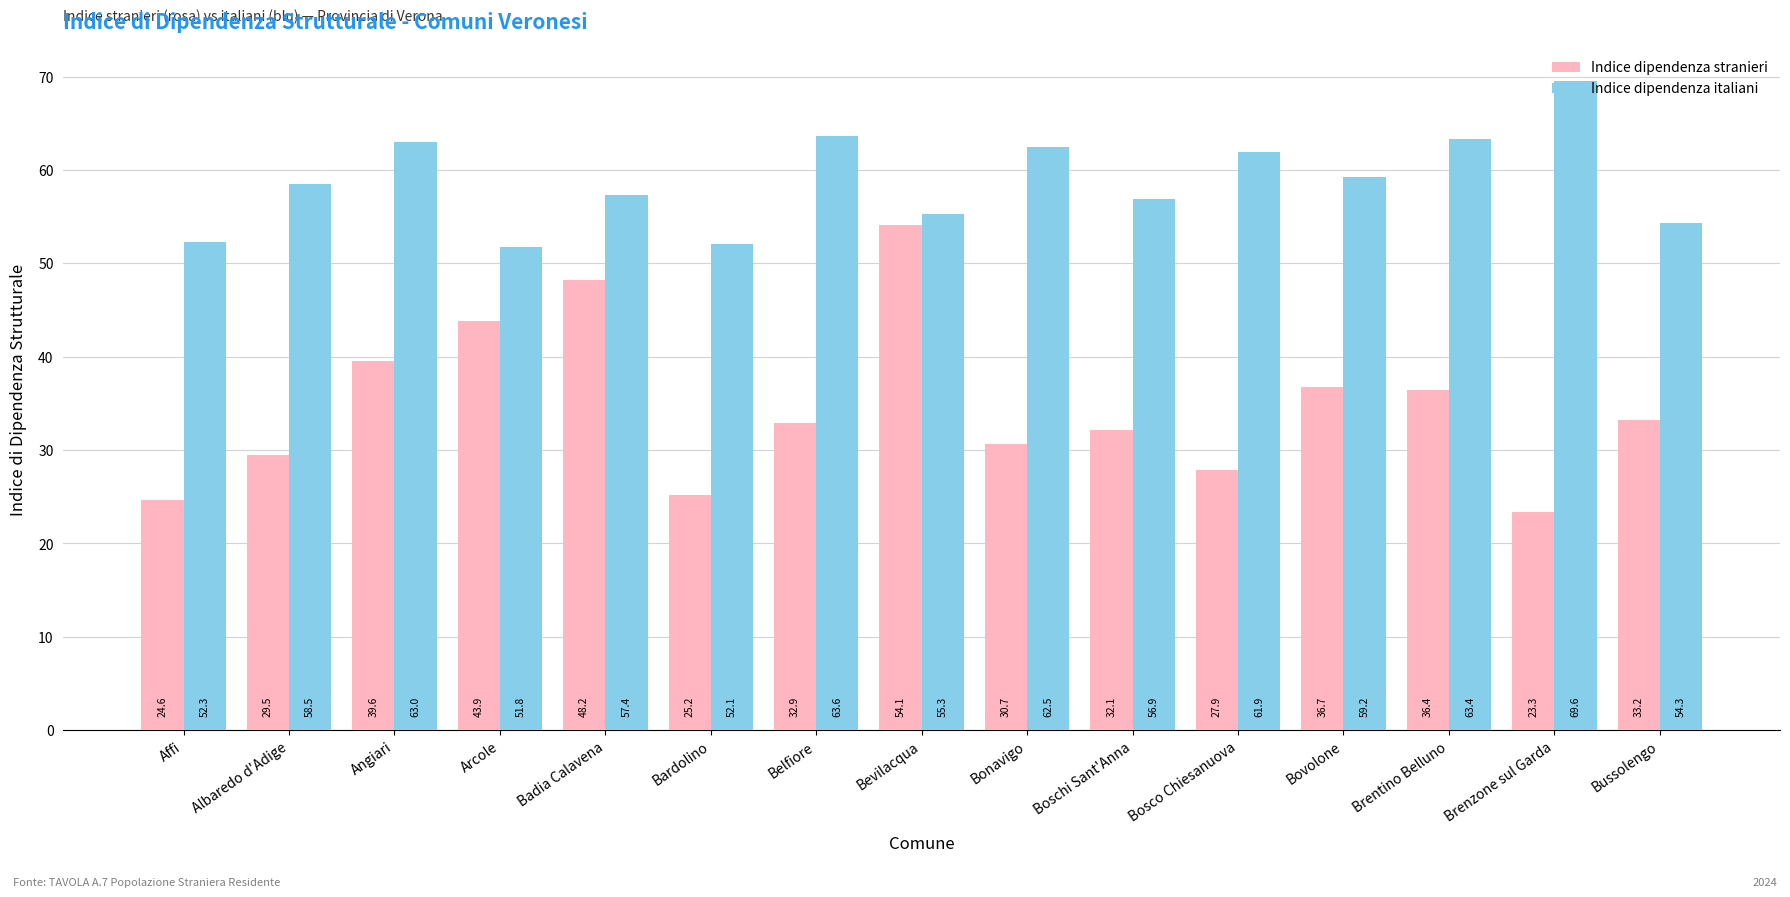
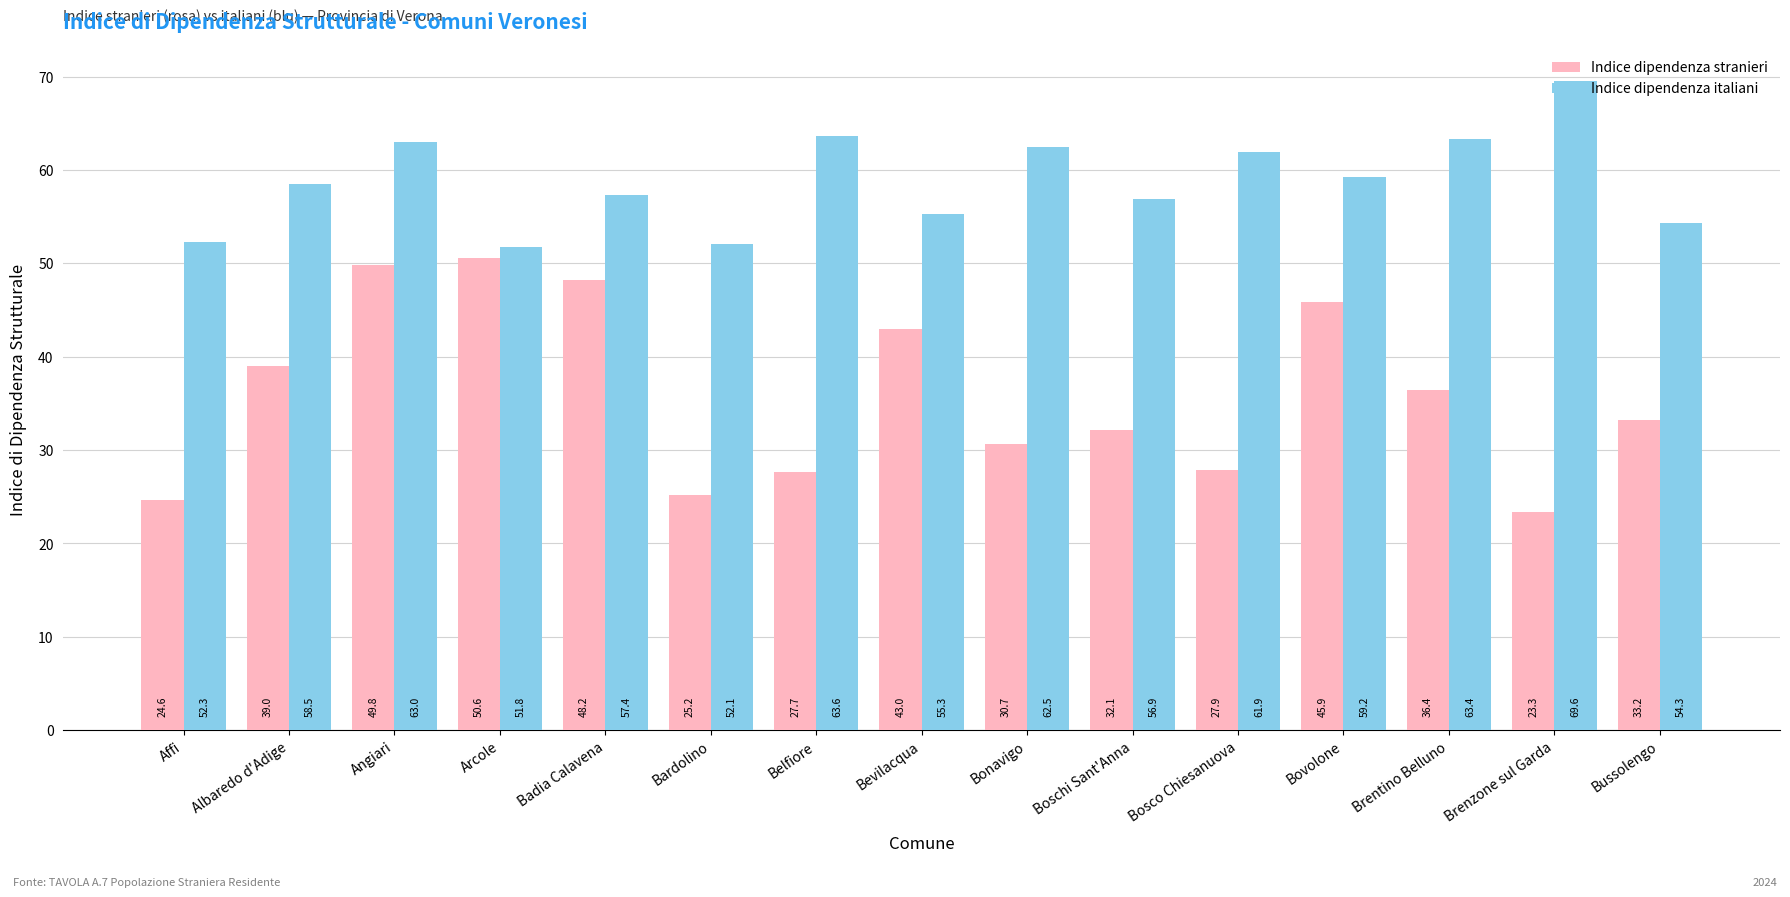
Indice dipendenza stranieri, Albaredo d'Adige: 29.5 -> 39.0
Indice dipendenza stranieri, Angiari: 39.6 -> 49.8
Indice dipendenza stranieri, Arcole: 43.9 -> 50.6
Indice dipendenza stranieri, Belfiore: 32.9 -> 27.7
Indice dipendenza stranieri, Bevilacqua: 54.1 -> 43.0
Indice dipendenza stranieri, Bovolone: 36.7 -> 45.9
